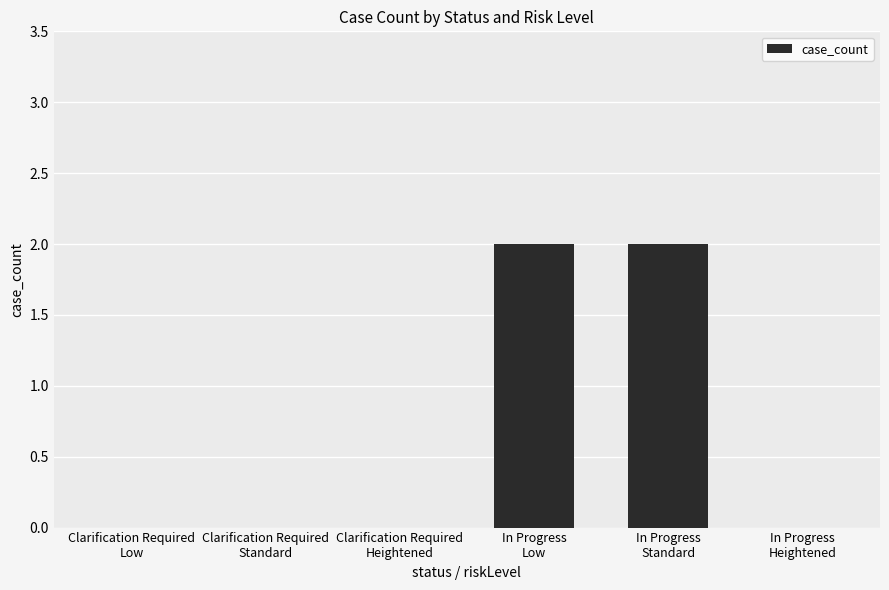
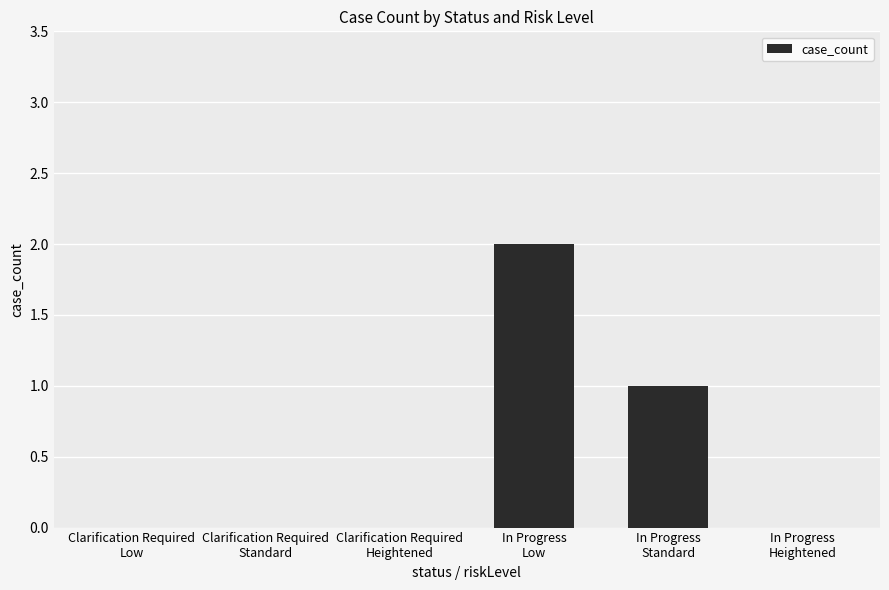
In Progress Standard: 2 -> 1
